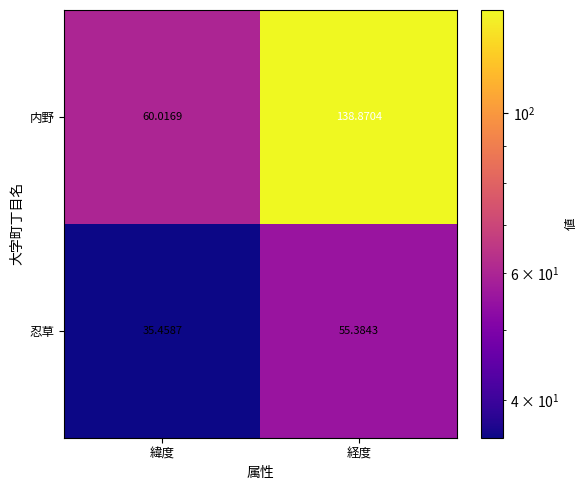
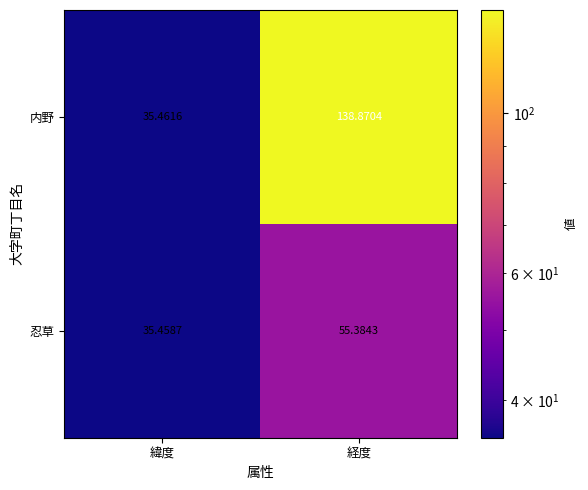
内野, 緯度: 60.0169 -> 35.4616
